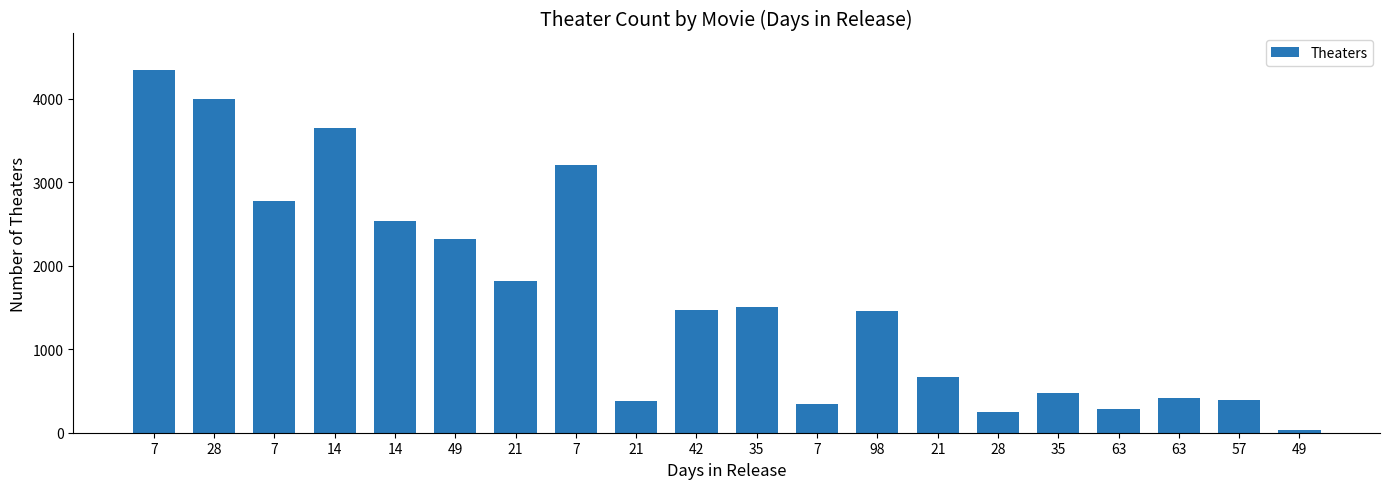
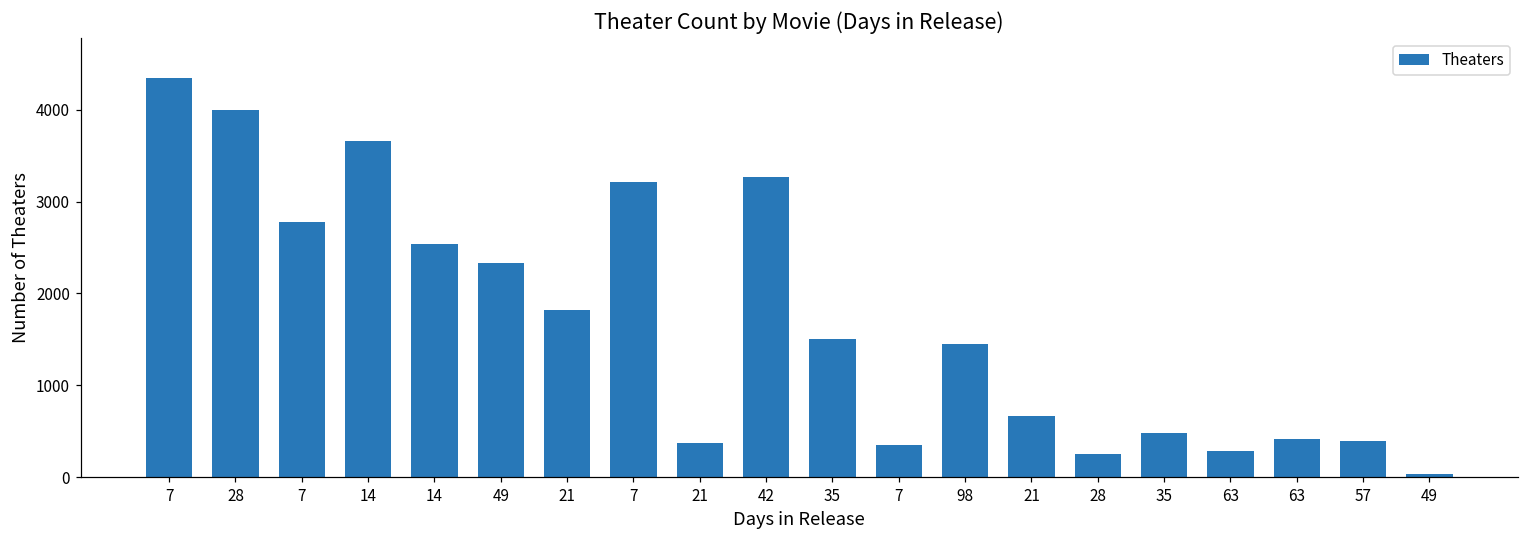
42: 1500 -> 3300
